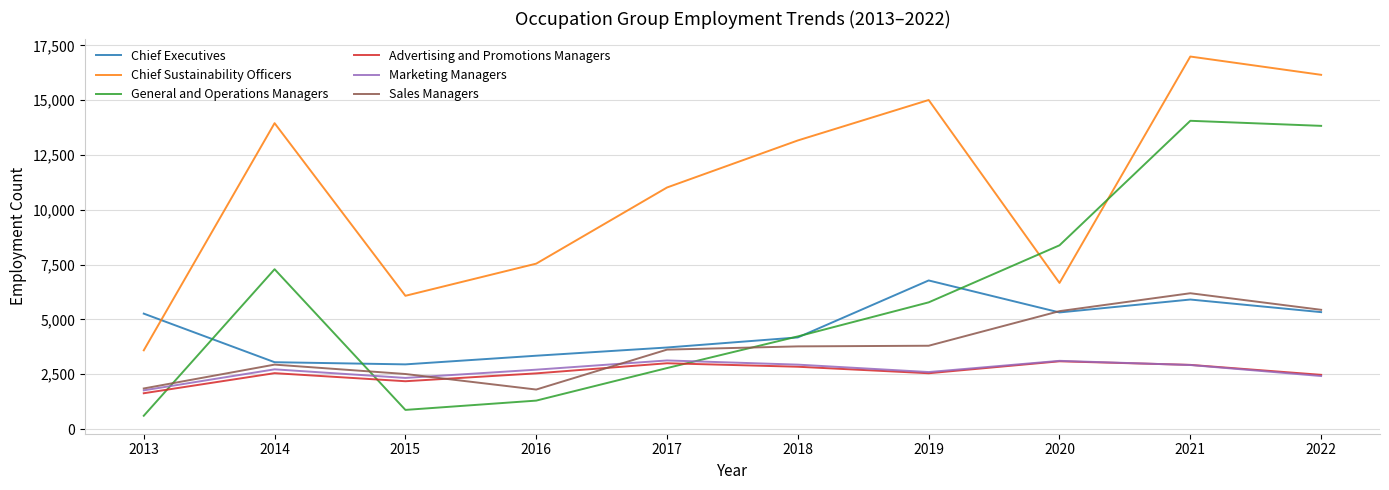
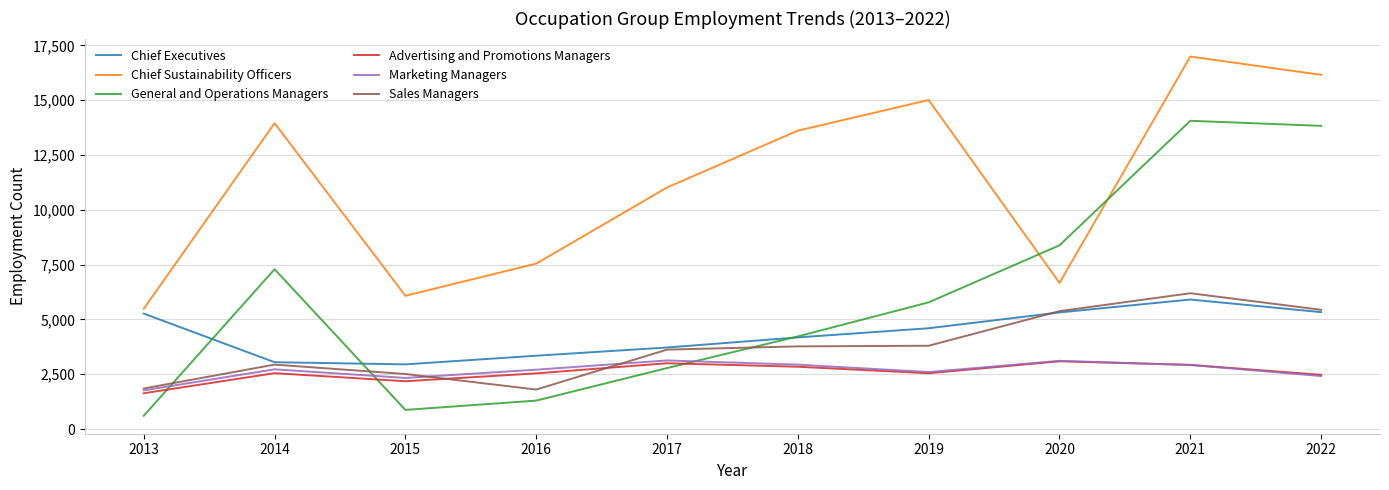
Chief Sustainability Officers, 2013: 3,600 -> 5,500
Chief Sustainability Officers, 2018: 13,200 -> 13,600
Chief Executives, 2019: 6,800 -> 4,600
